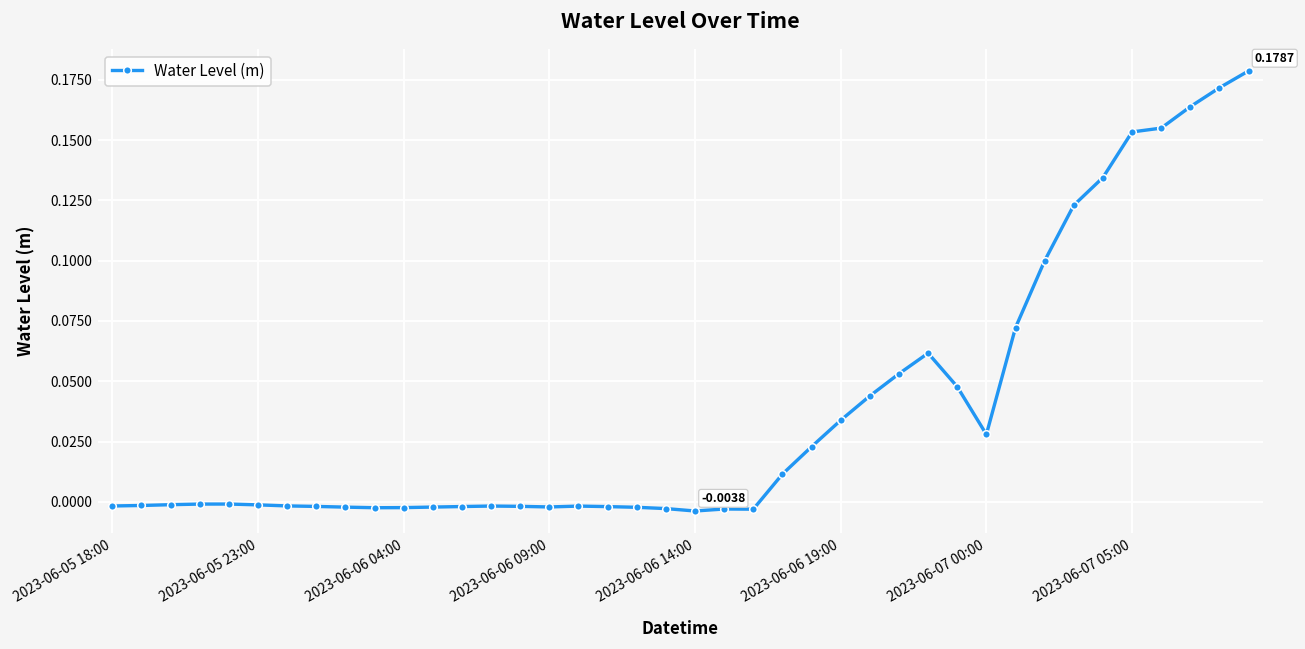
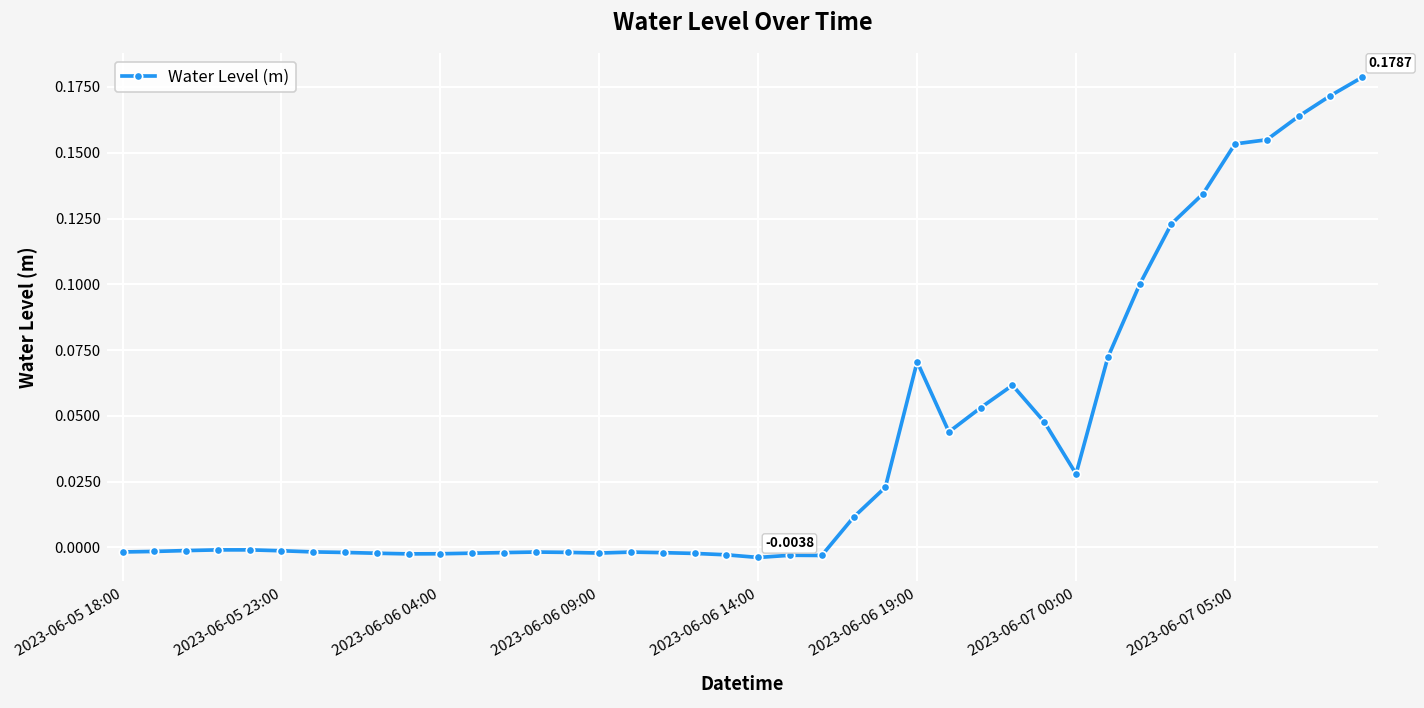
2023-06-06 19:00: 0.034 -> 0.071
